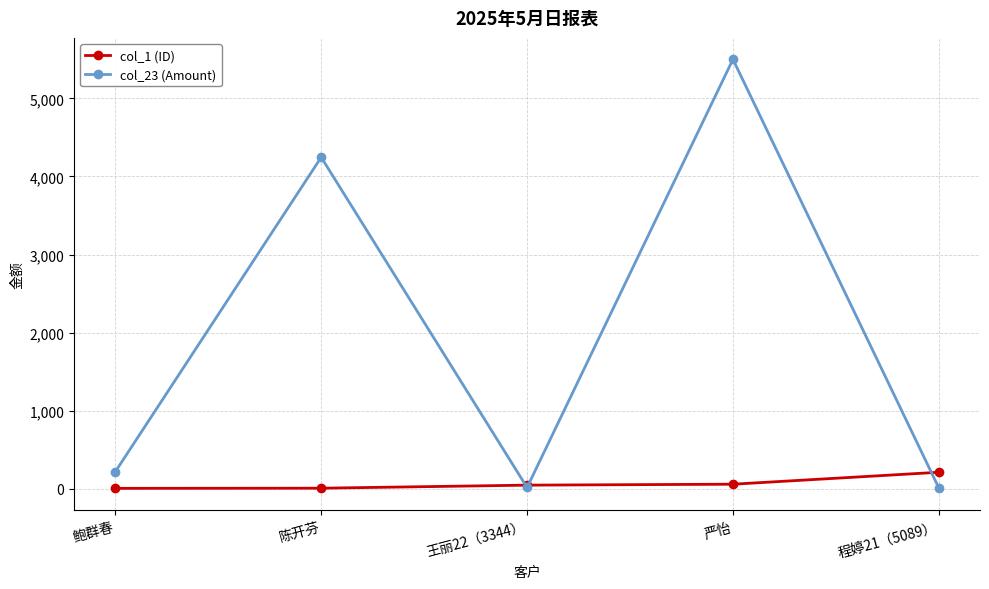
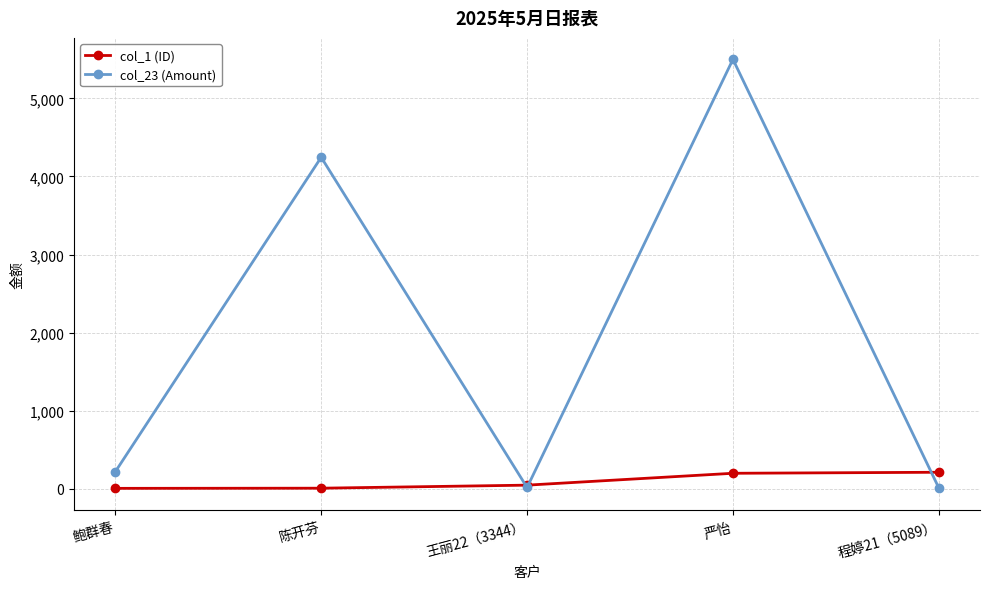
col_1 (ID), 严怡: 100 -> 200
